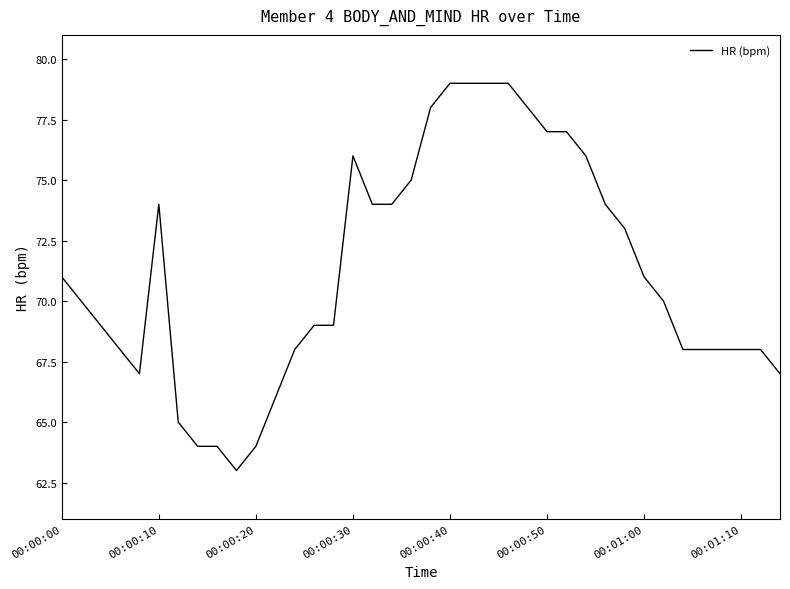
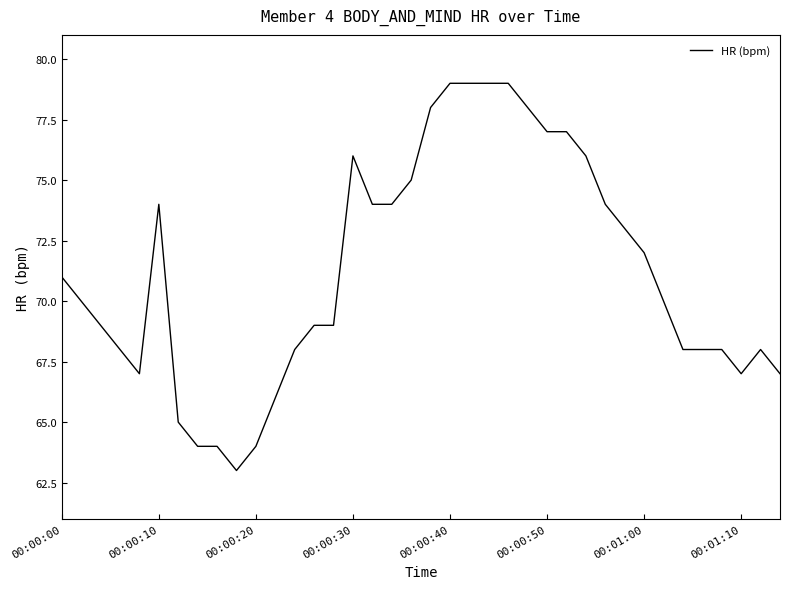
00:01:00: 71 -> 72
00:01:10: 68 -> 67
